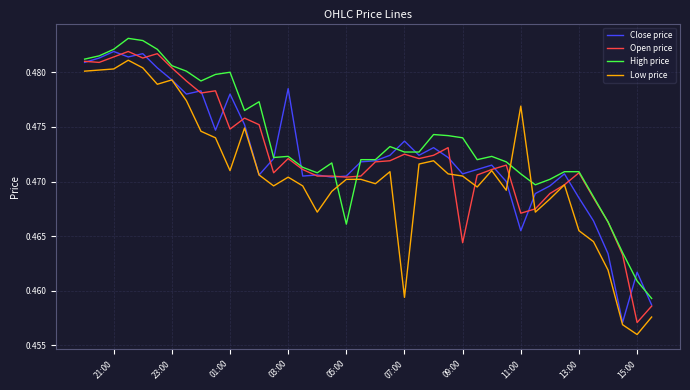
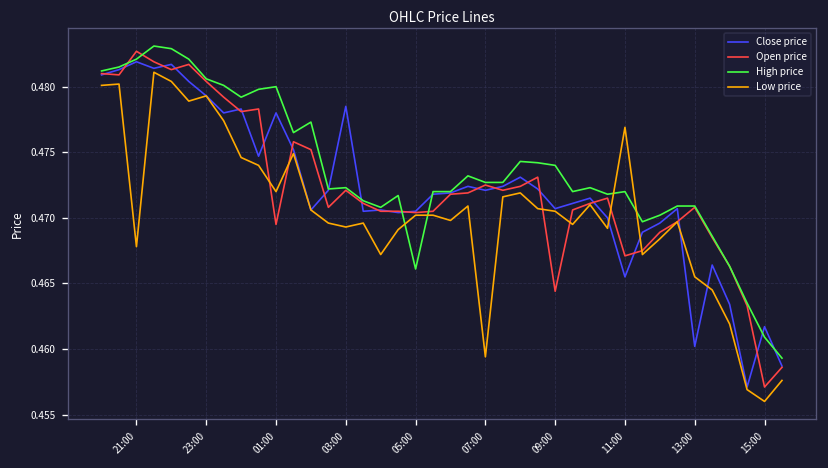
Open price, 21:00: 0.4814 -> 0.4827
Low price, 21:00: 0.4803 -> 0.4678
Open price, 01:00: 0.4748 -> 0.4695
Low price, 01:00: 0.471 -> 0.472
Low price, 03:00: 0.4704 -> 0.4693
Close price, 07:00: 0.4737 -> 0.4721
High price, 11:00: 0.4707 -> 0.4720
Close price, 13:00: 0.4685 -> 0.4602
